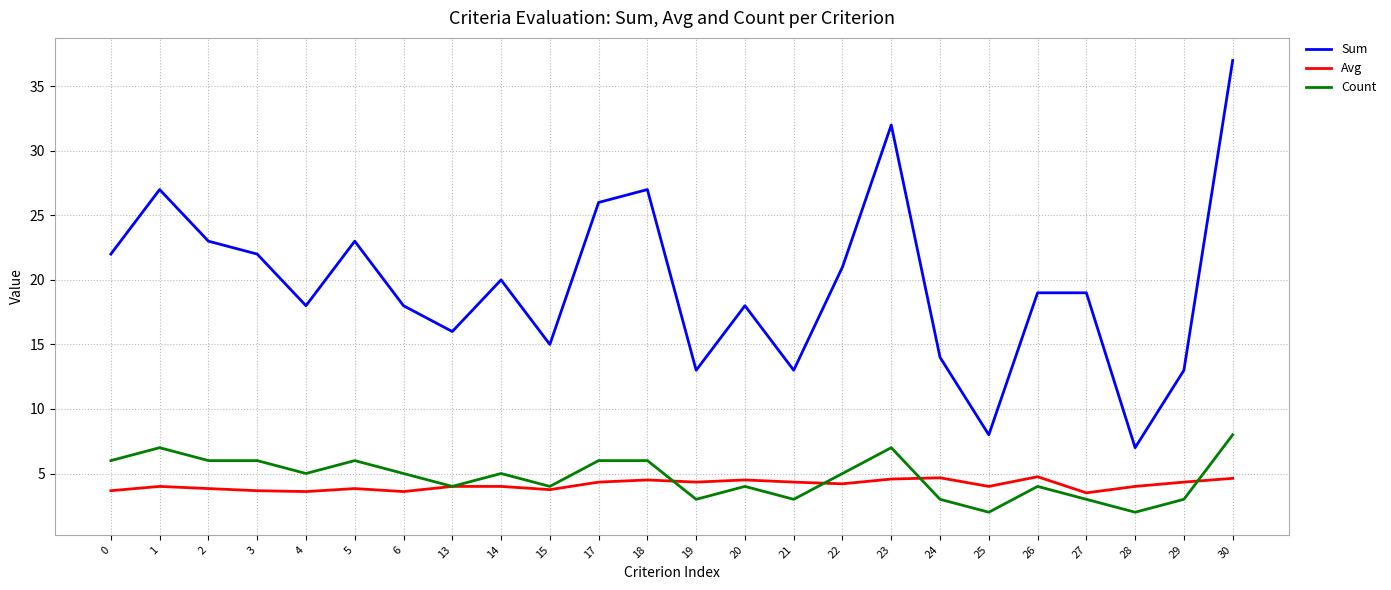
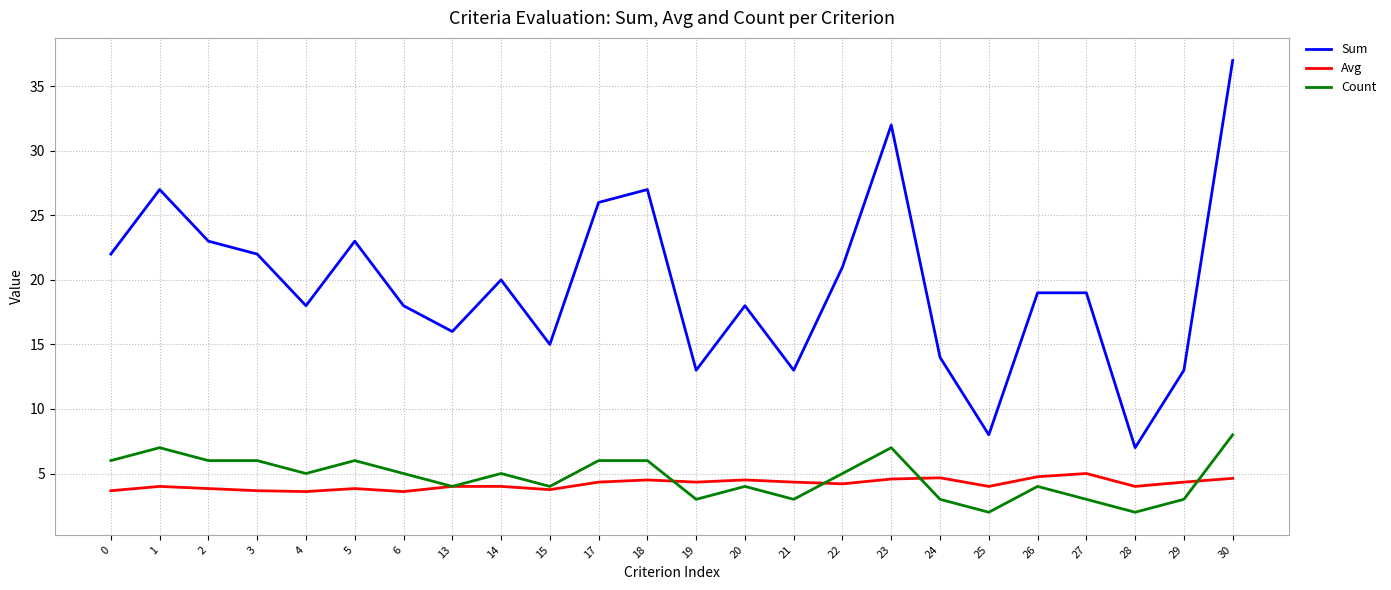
Avg, 27: 3.5 -> 5.0
